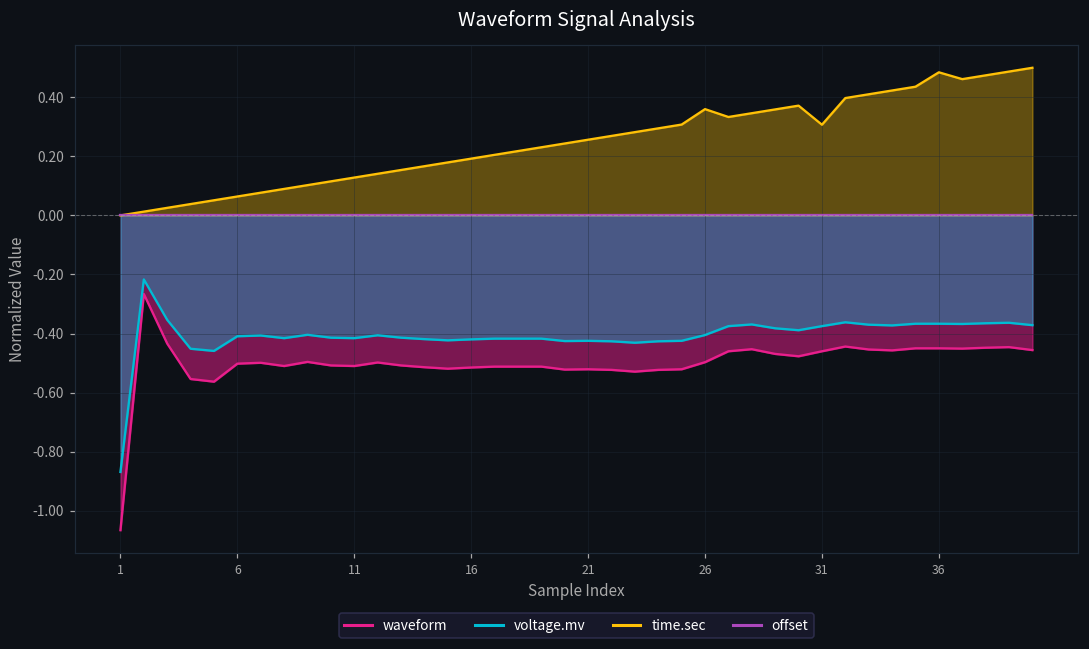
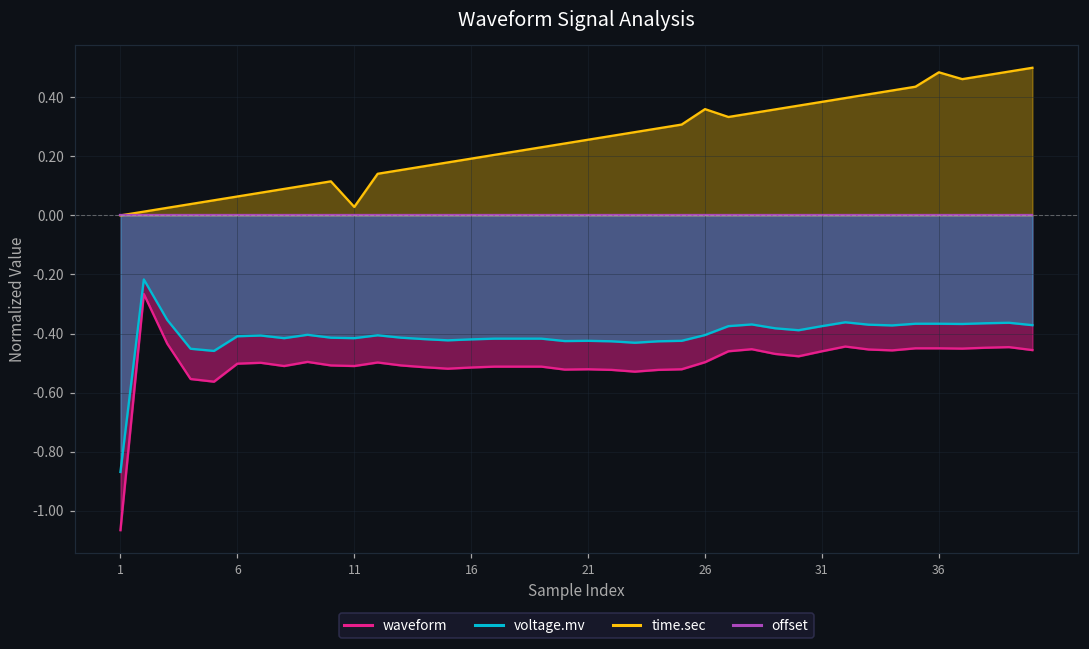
time.sec, 11: 0.13 -> 0.03
time.sec, 31: 0.31 -> 0.38
